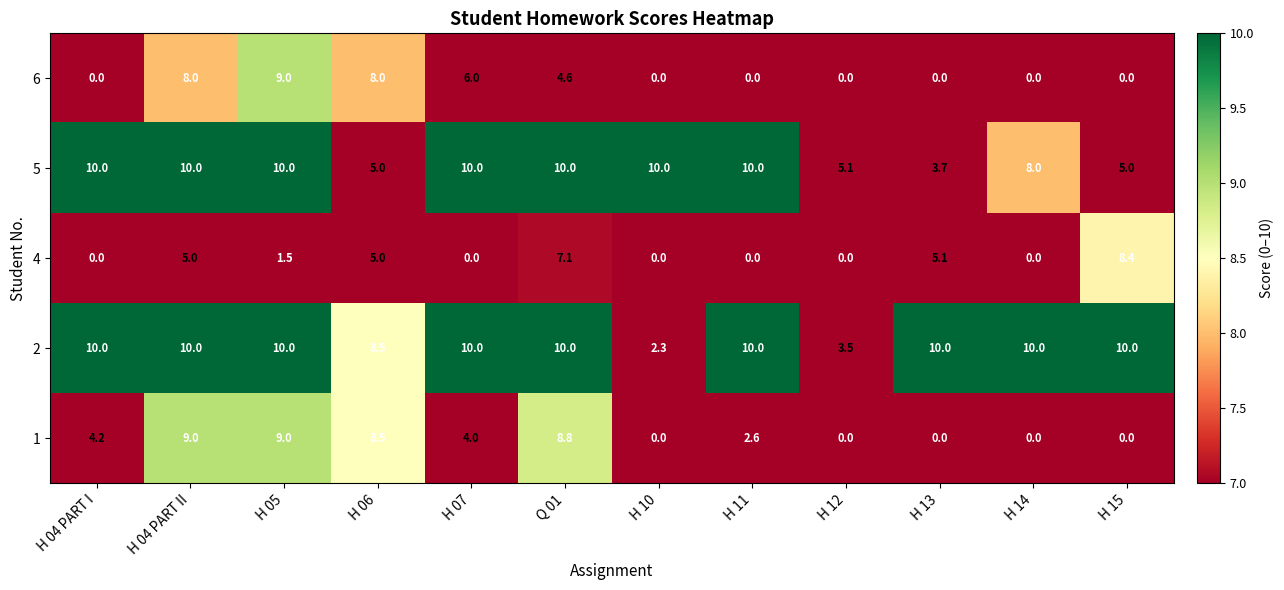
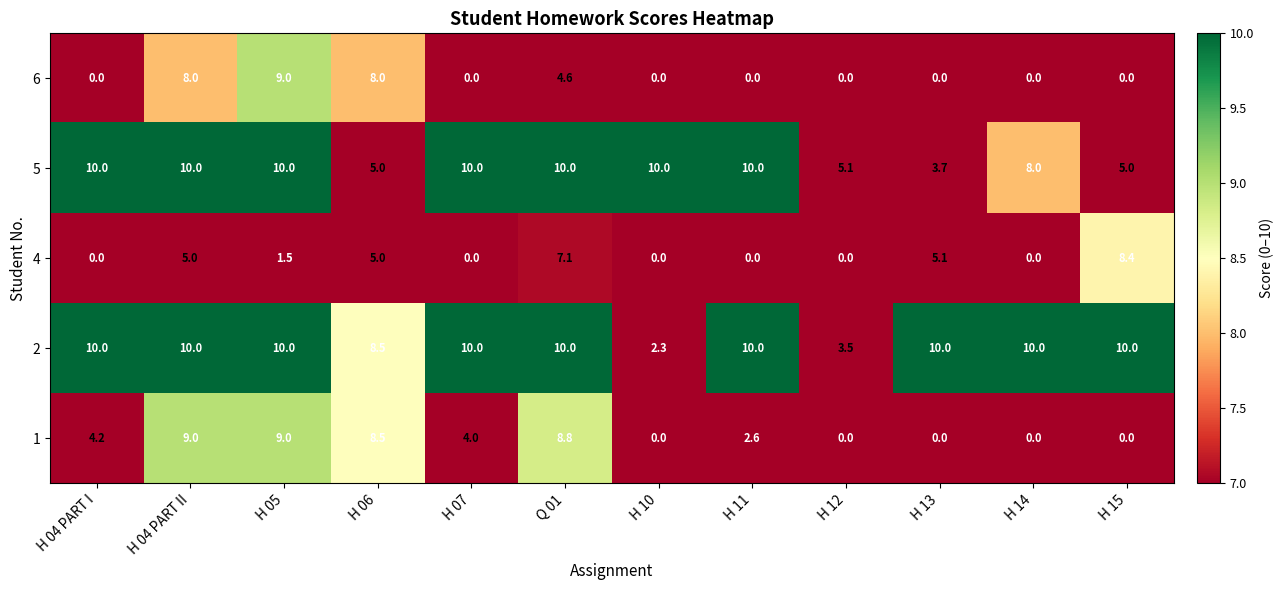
6, H 07: 6.0 -> 0.0
